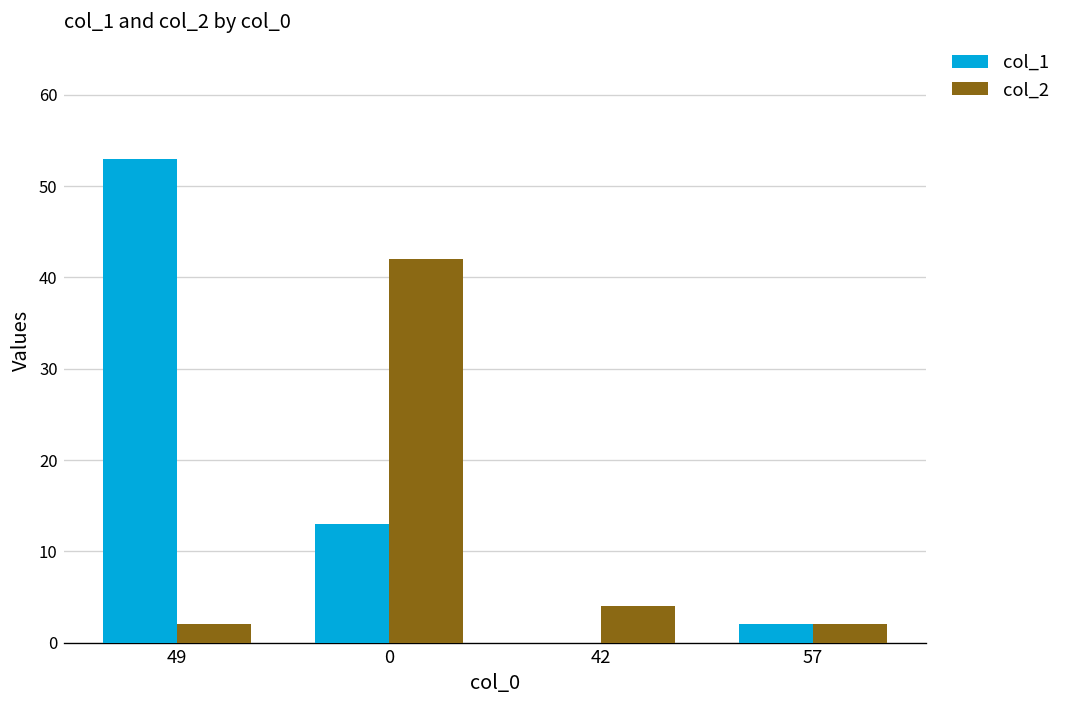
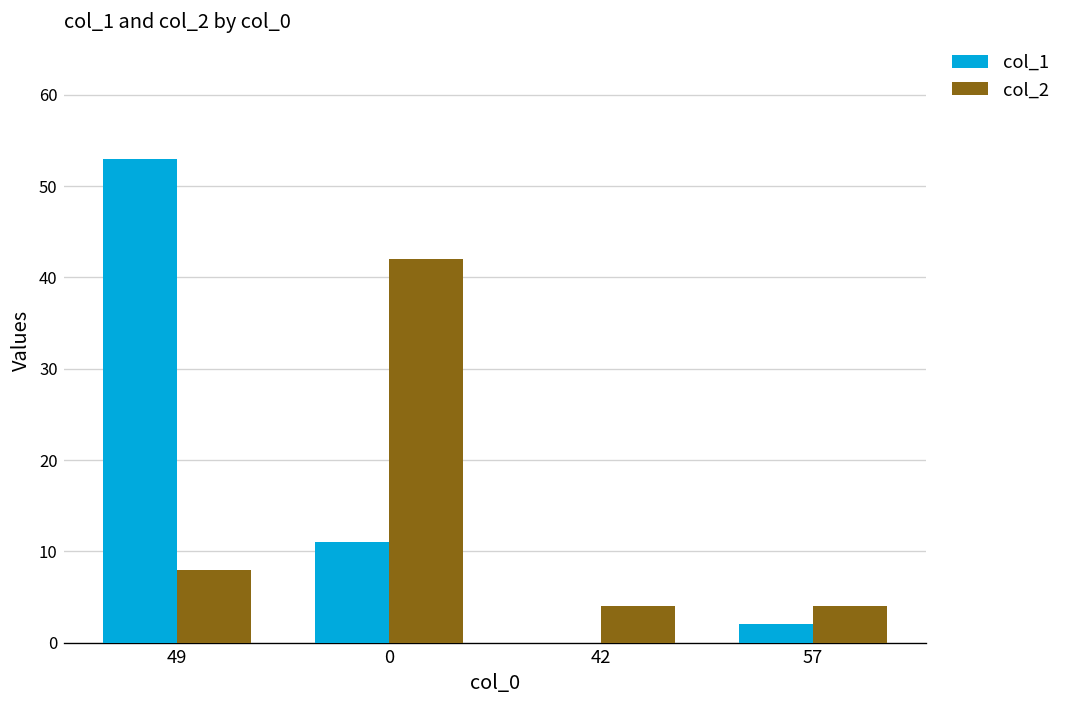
col_2, 49: 2 -> 8
col_1, 0: 13 -> 11
col_2, 57: 2 -> 4
